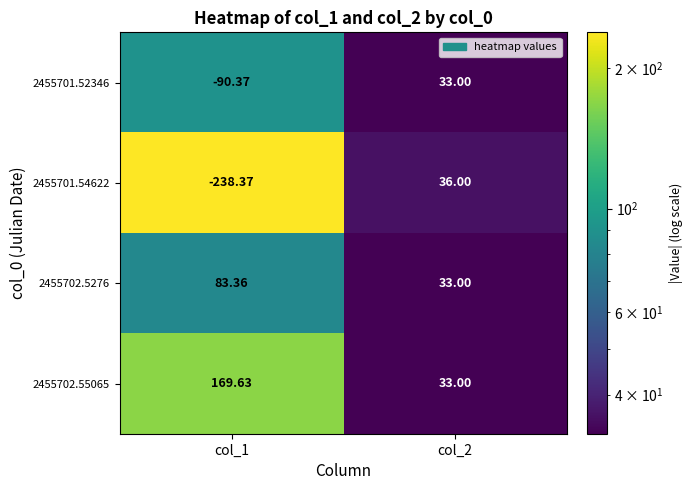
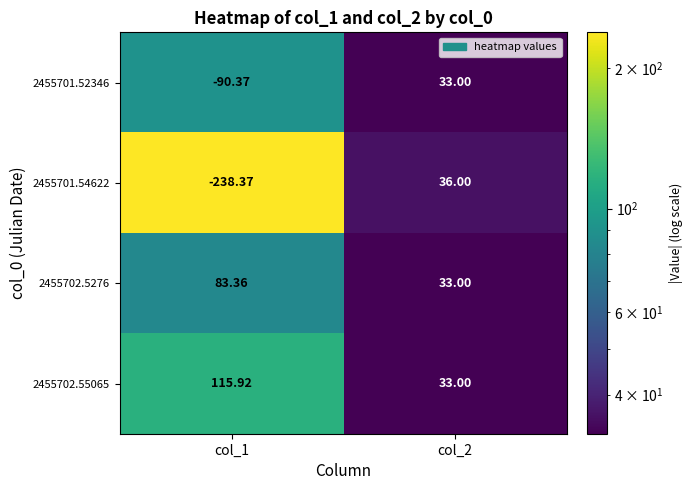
2455702.55065, col_1: 169.63 -> 115.92
